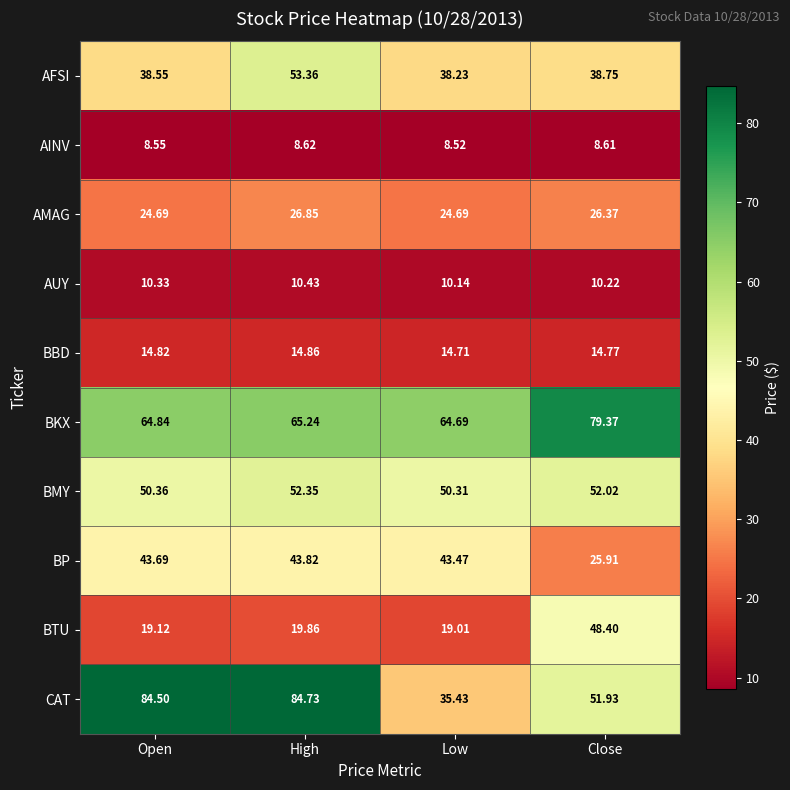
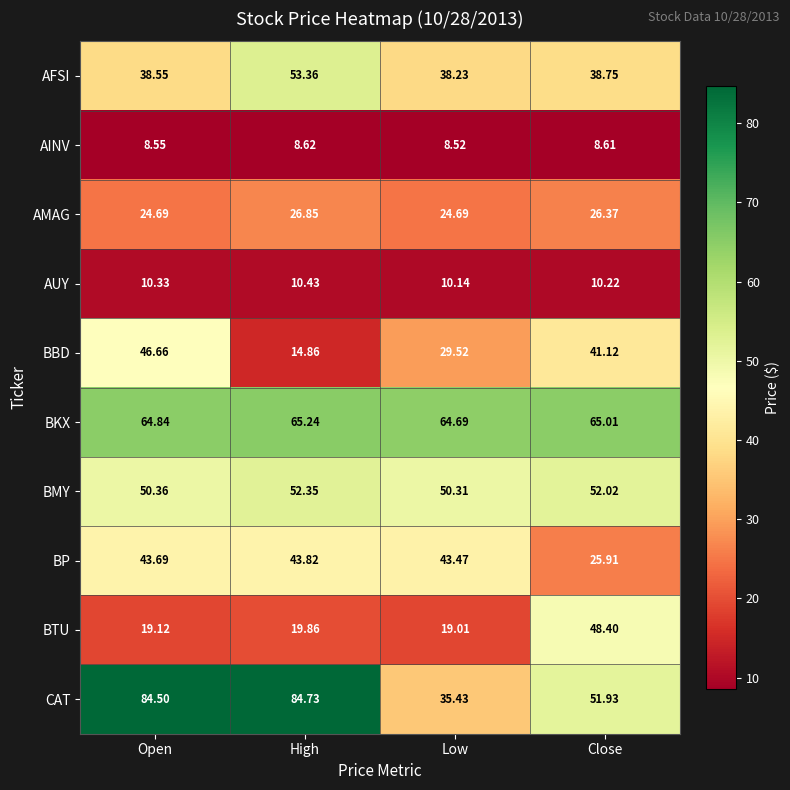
BBD, Open: 14.82 -> 46.66
BBD, Low: 14.71 -> 29.52
BBD, Close: 14.77 -> 41.12
BKX, Close: 79.37 -> 65.01
